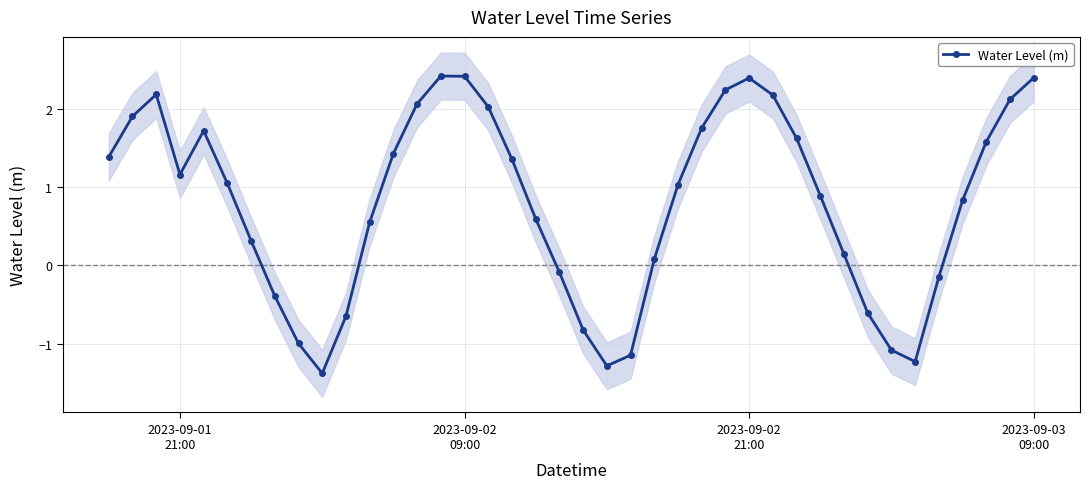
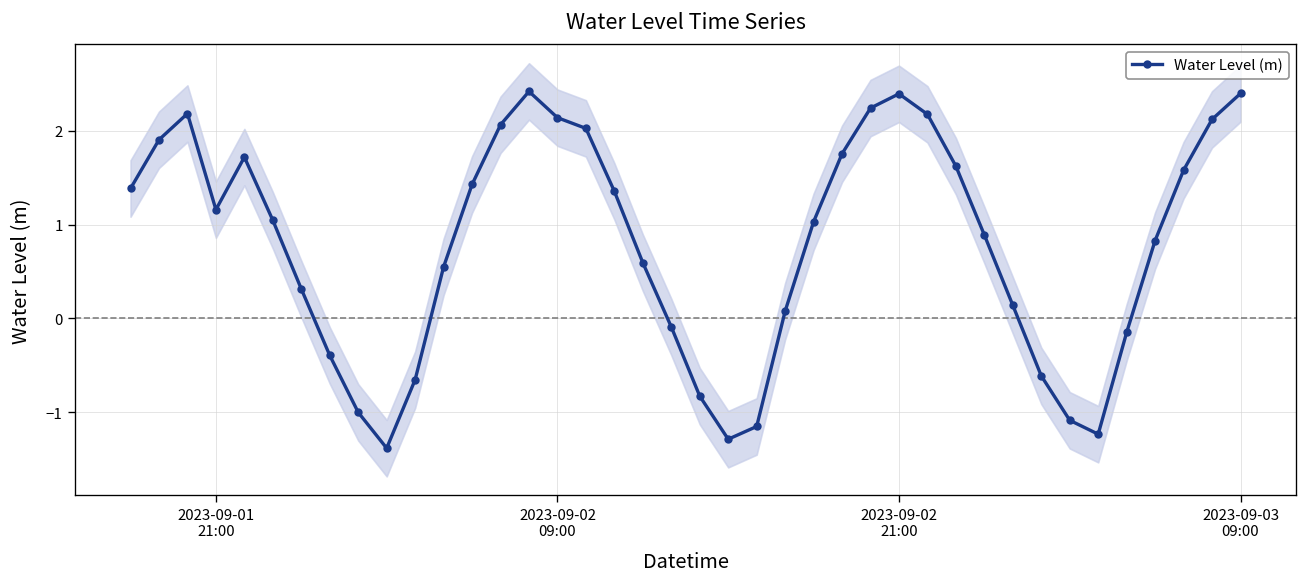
Water Level (m), 2023-09-02 09:00: 2.4 -> 2.1
